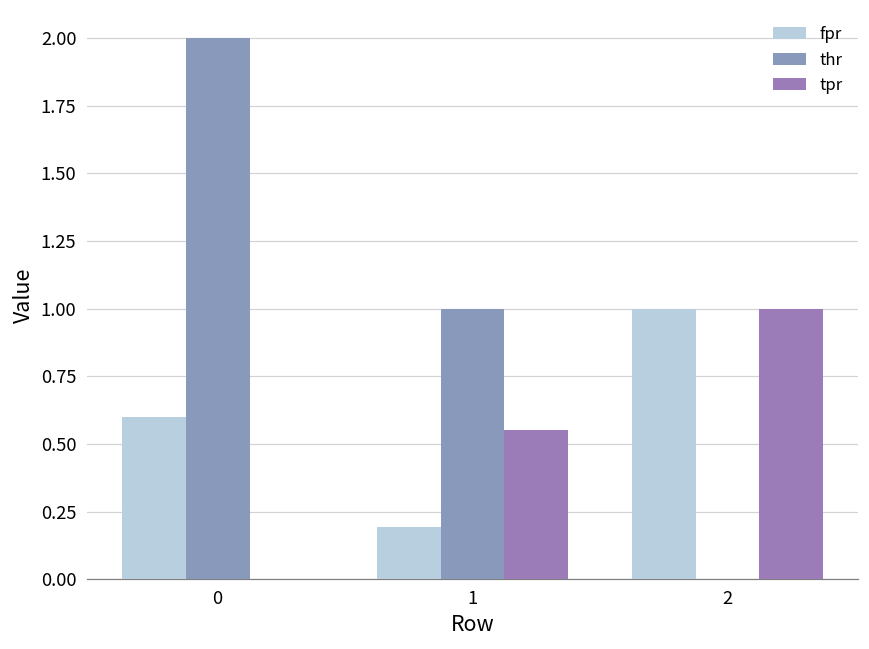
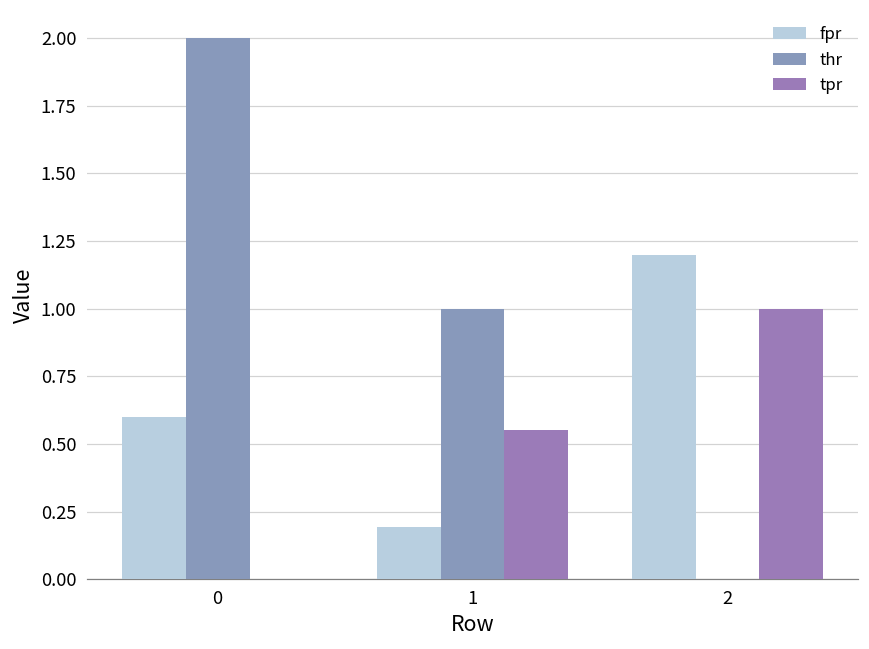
fpr, 2: 1.0 -> 1.2
